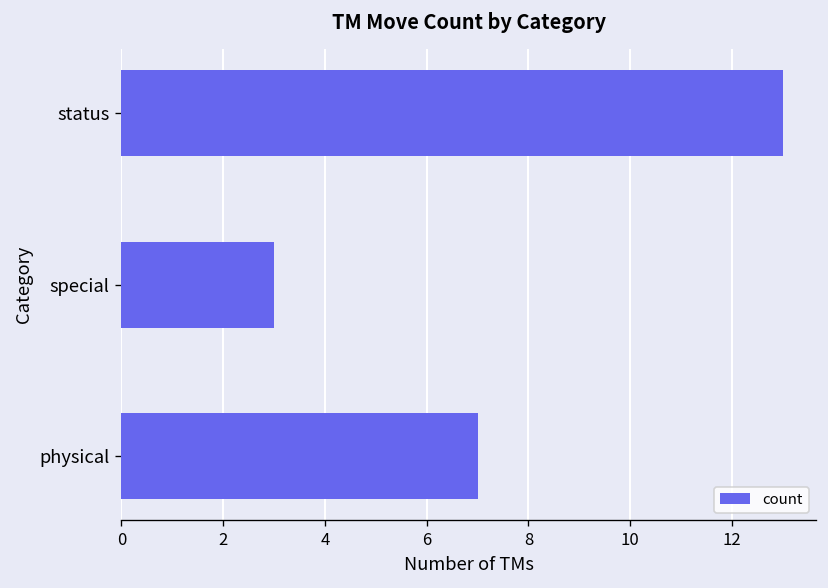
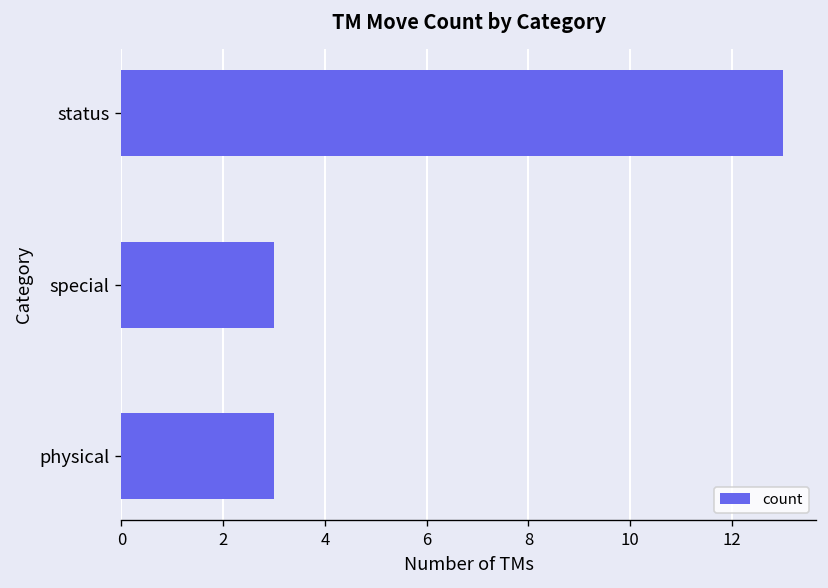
physical: 7 -> 3
